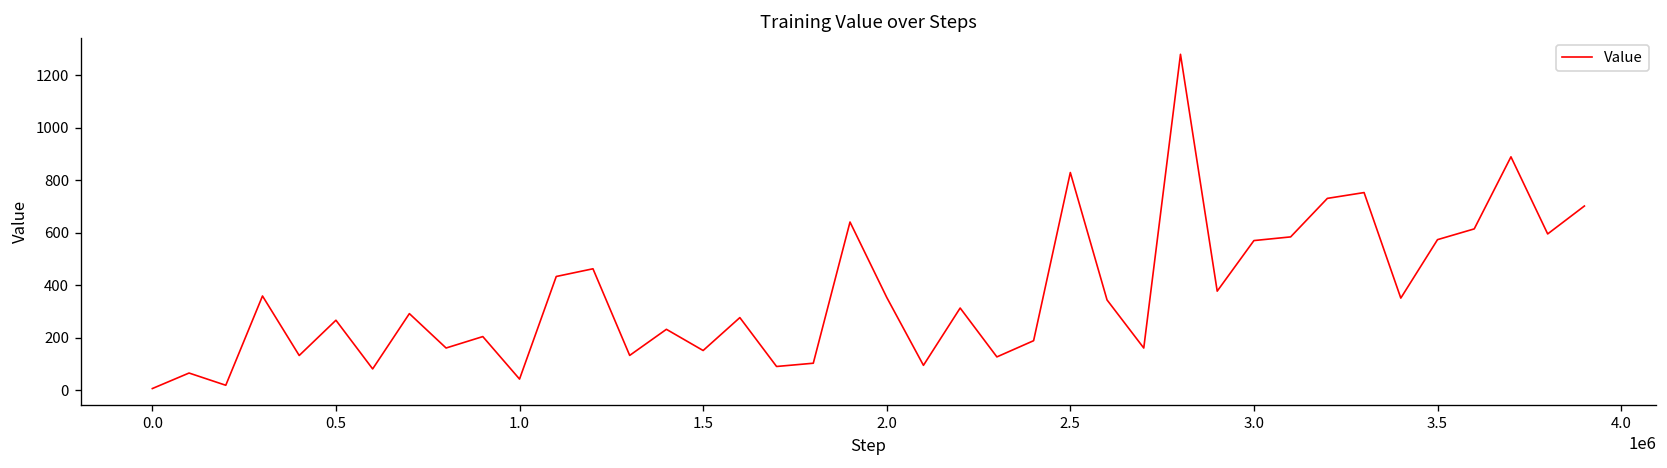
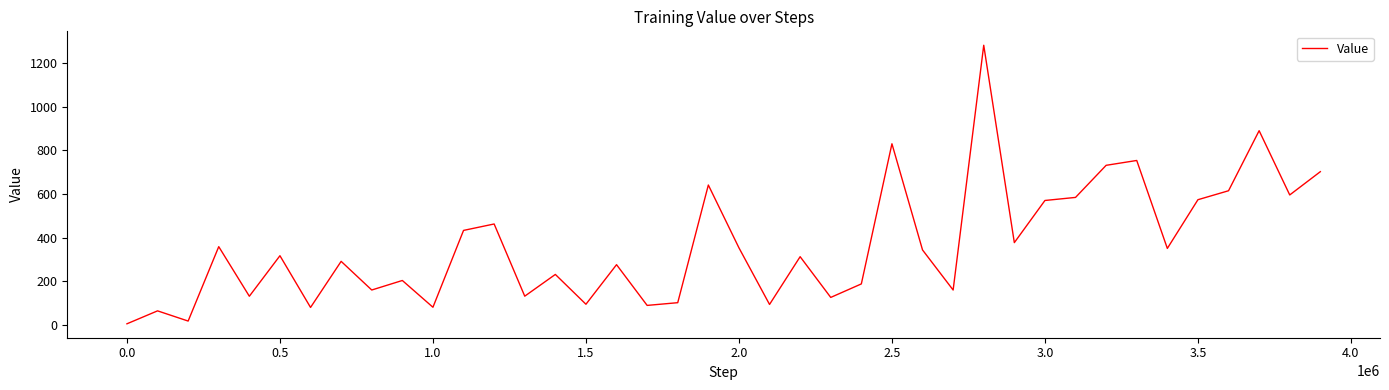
0.5: 270 -> 320
1.0: 40 -> 80
1.5: 150 -> 100
